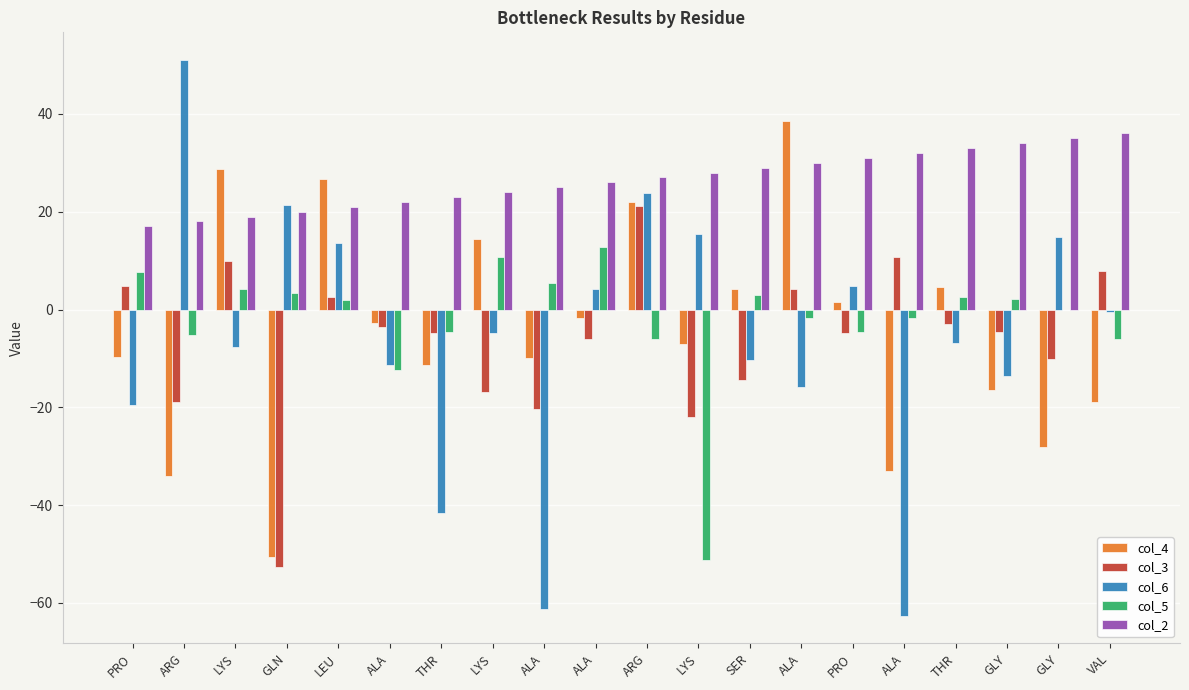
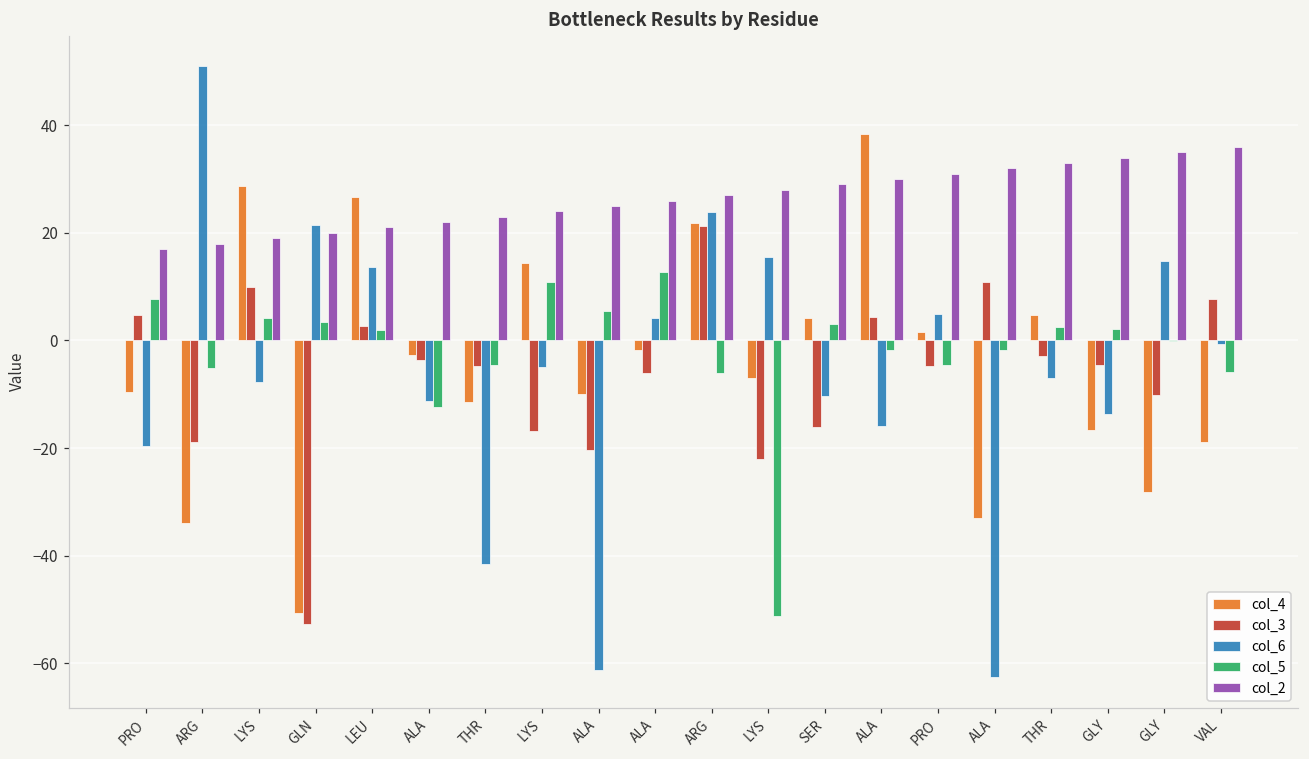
col_3, SER: -14 -> -16
